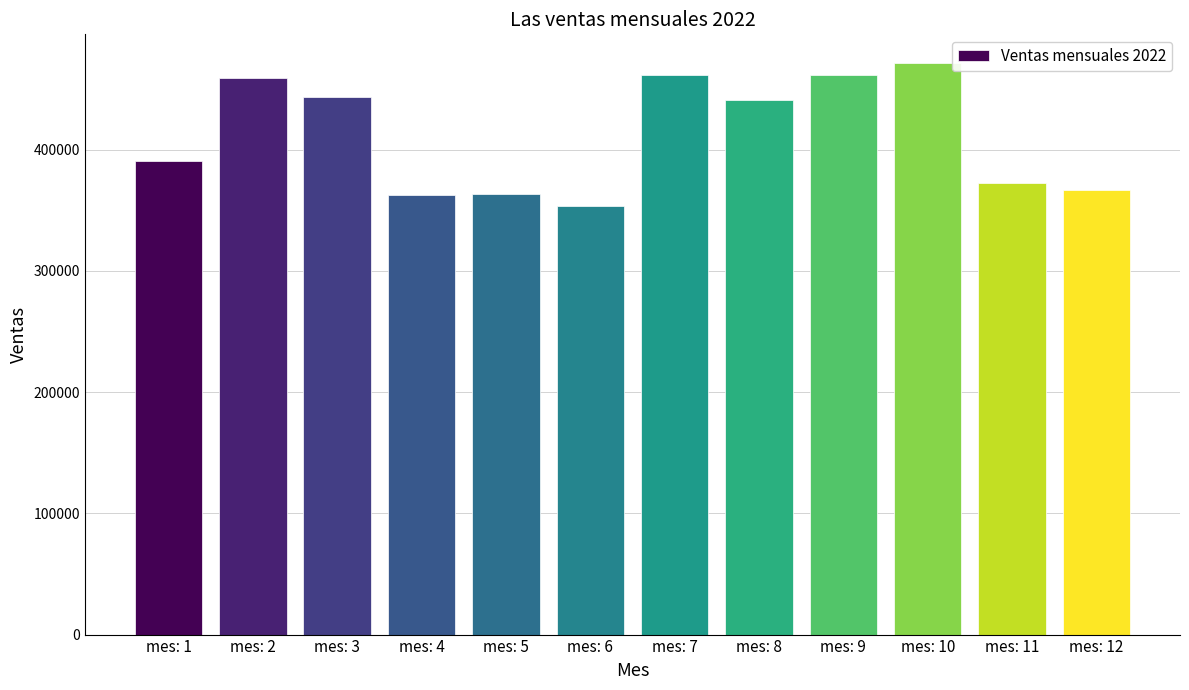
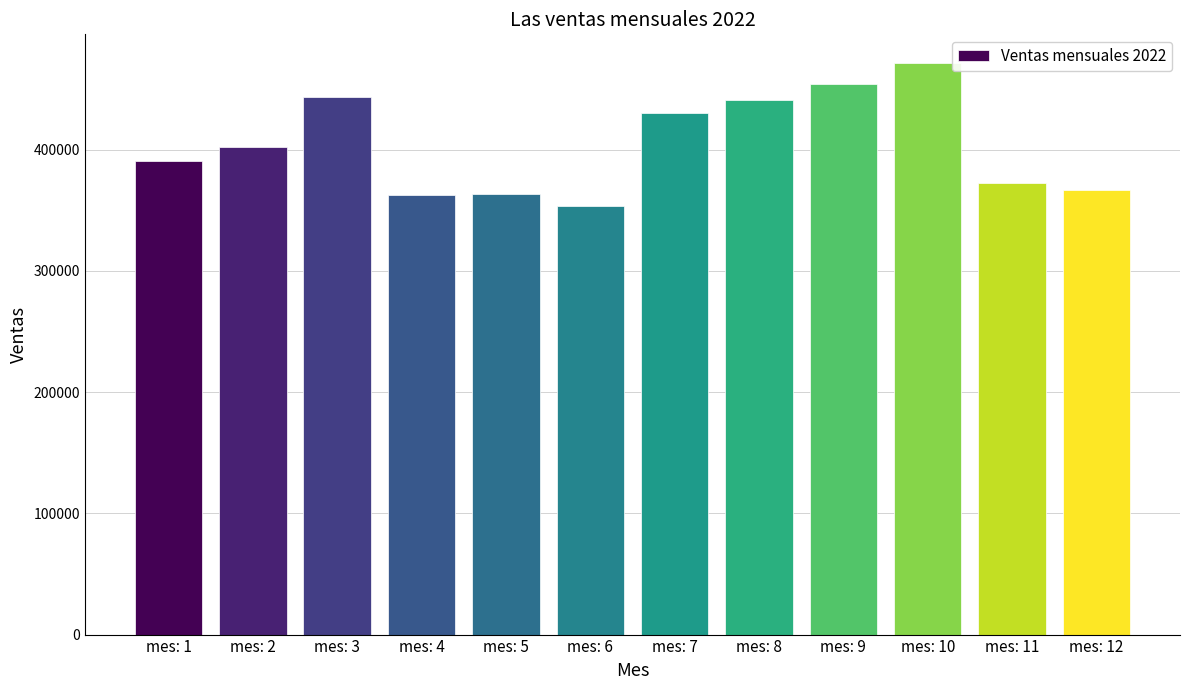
mes: 2: 459000 -> 402000
mes: 7: 462000 -> 430000
mes: 9: 462000 -> 454000
